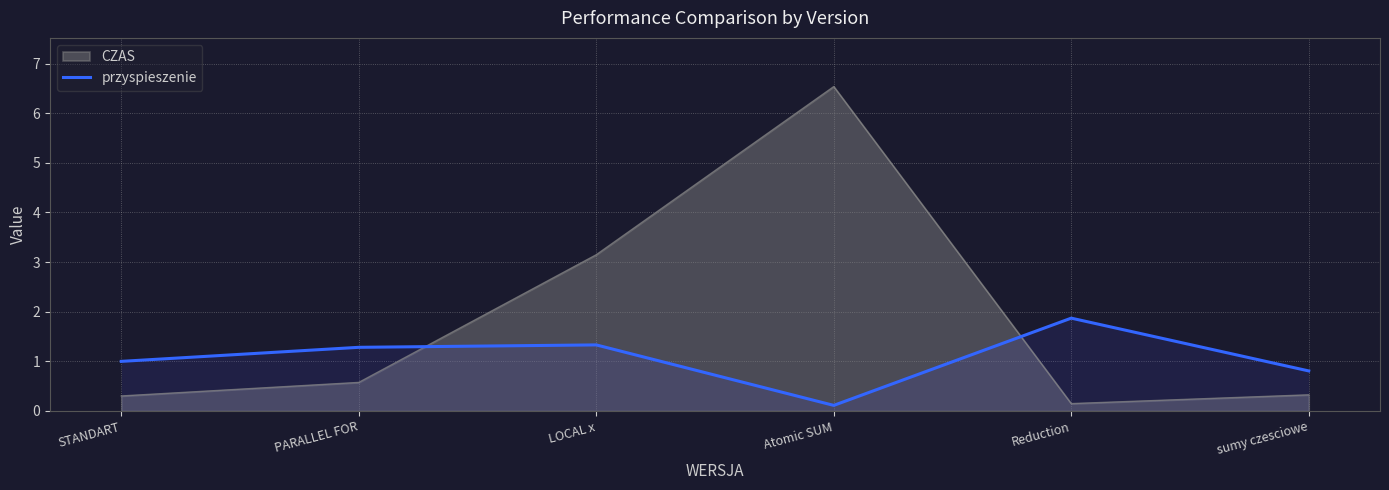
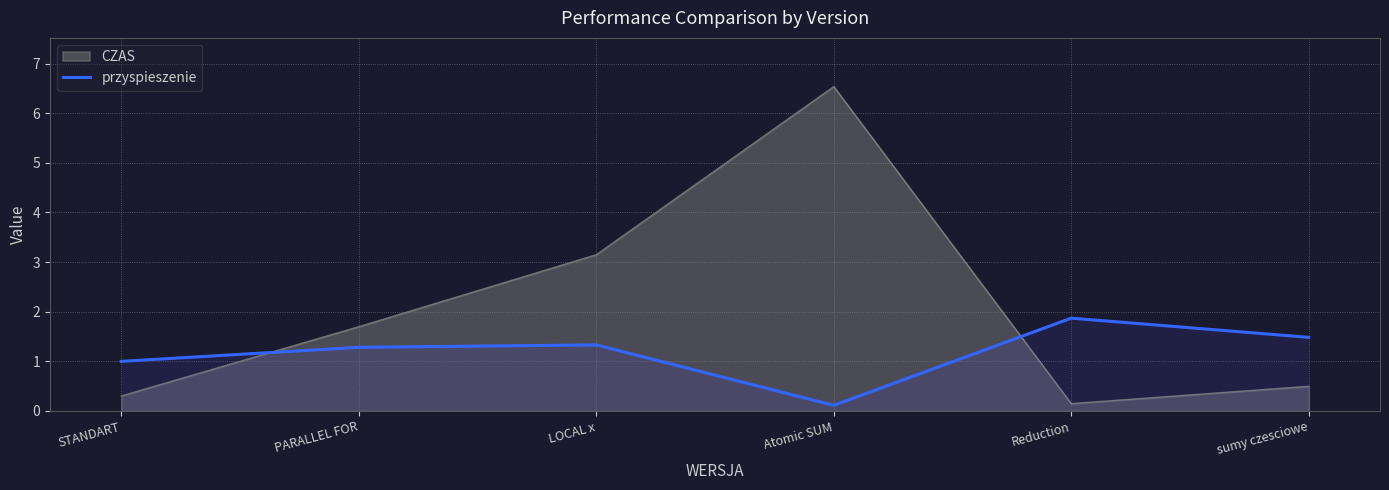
CZAS, PARALLEL FOR: 0.6 -> 1.7
CZAS, sumy czesciowe: 0.3 -> 0.5
przyspieszenie, sumy czesciowe: 0.8 -> 1.5
